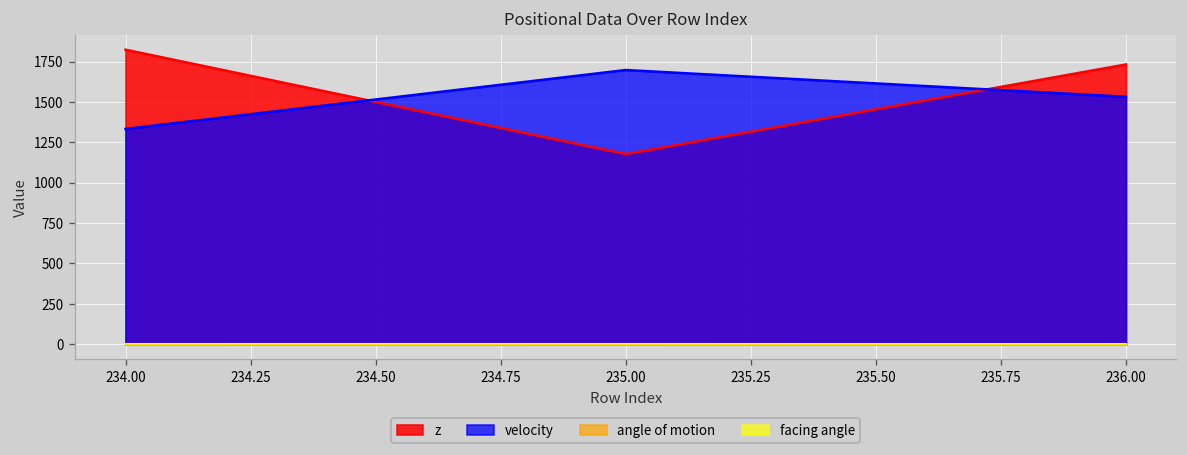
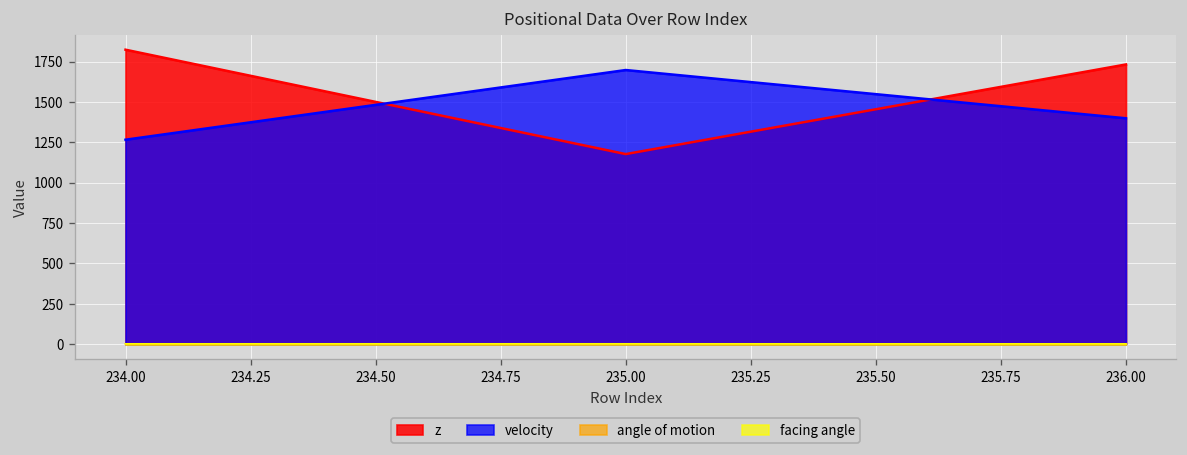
velocity, 234.00: 1330 -> 1270
velocity, 236.00: 1530 -> 1400
